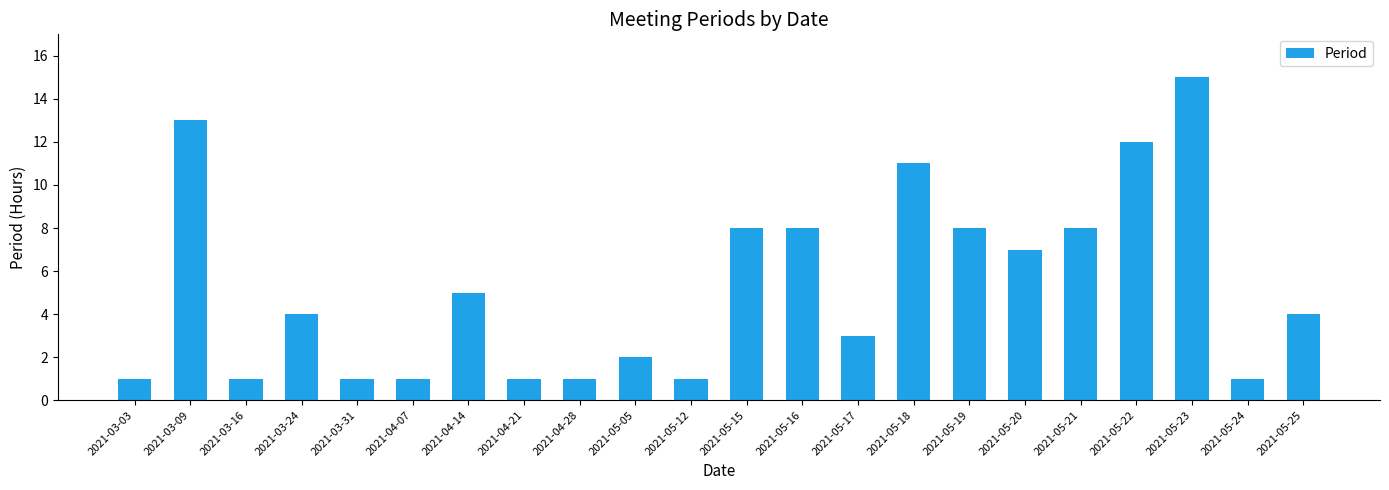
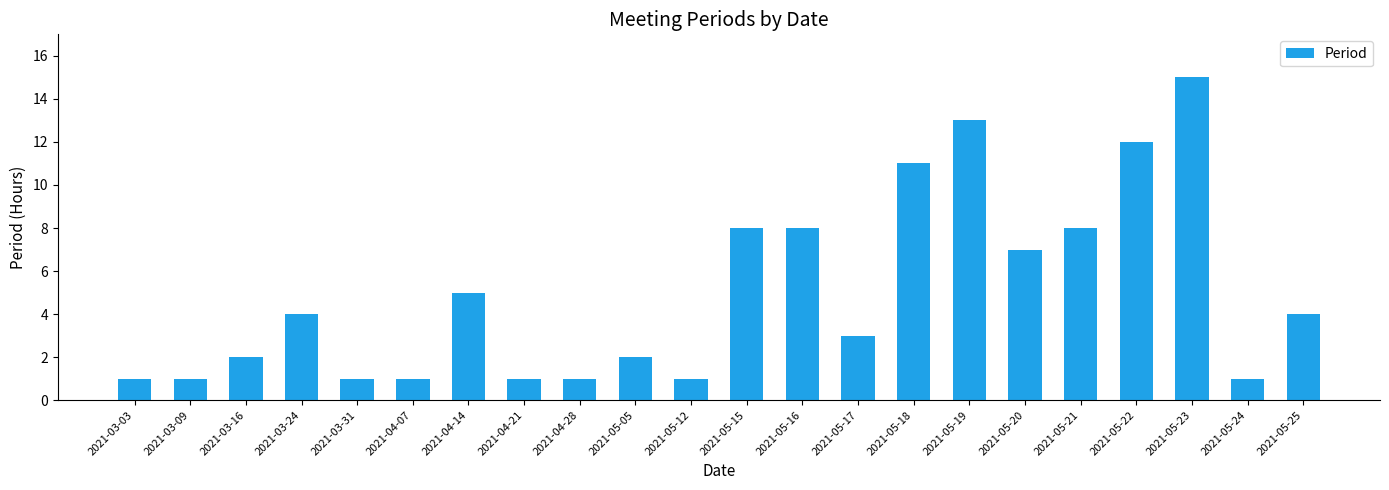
2021-03-09: 13 -> 1
2021-03-16: 1 -> 2
2021-05-19: 8 -> 13
